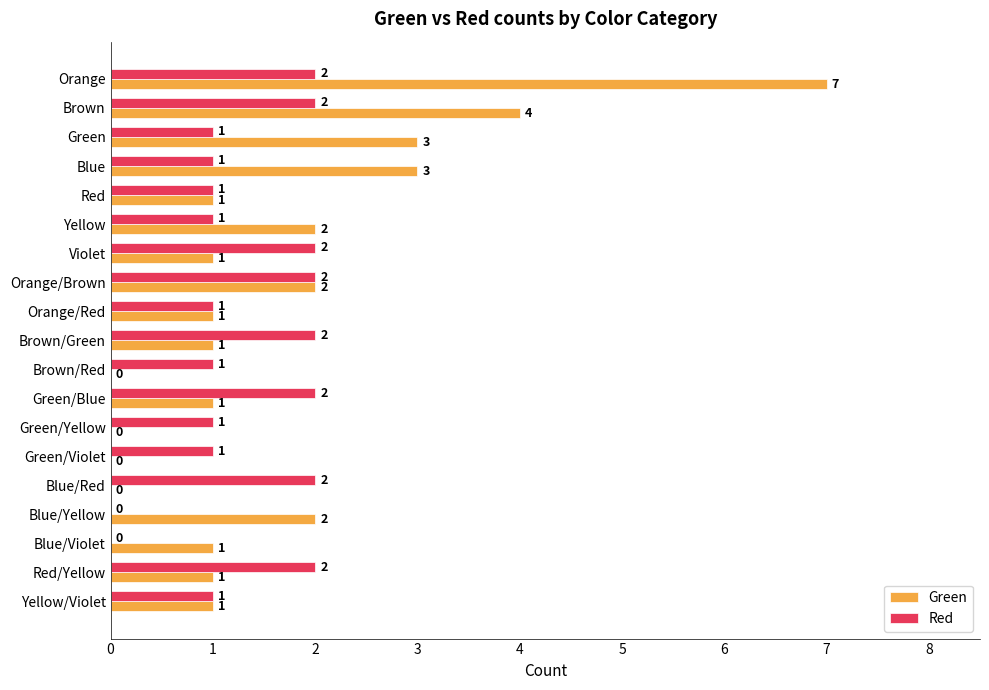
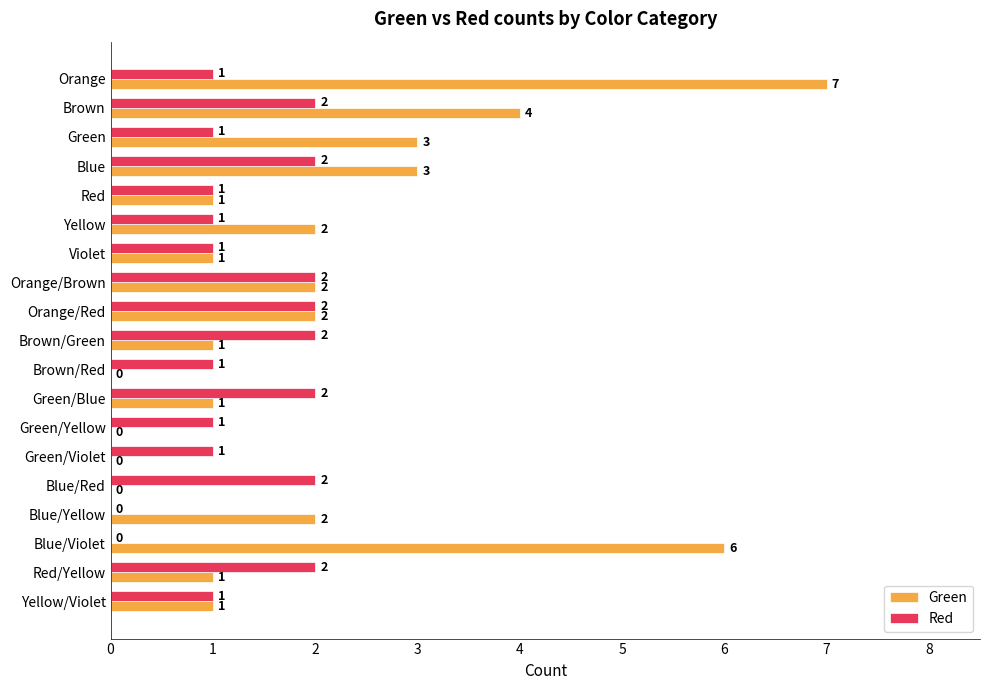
Red, Orange: 2 -> 1
Red, Blue: 1 -> 2
Red, Violet: 2 -> 1
Red, Orange/Red: 1 -> 2
Green, Orange/Red: 1 -> 2
Green, Blue/Violet: 1 -> 6
